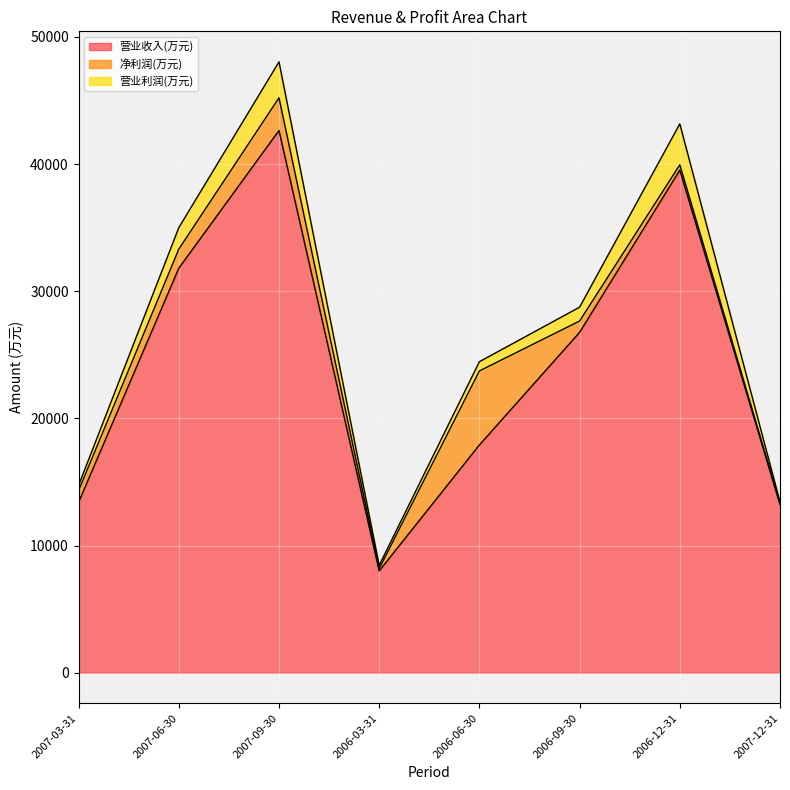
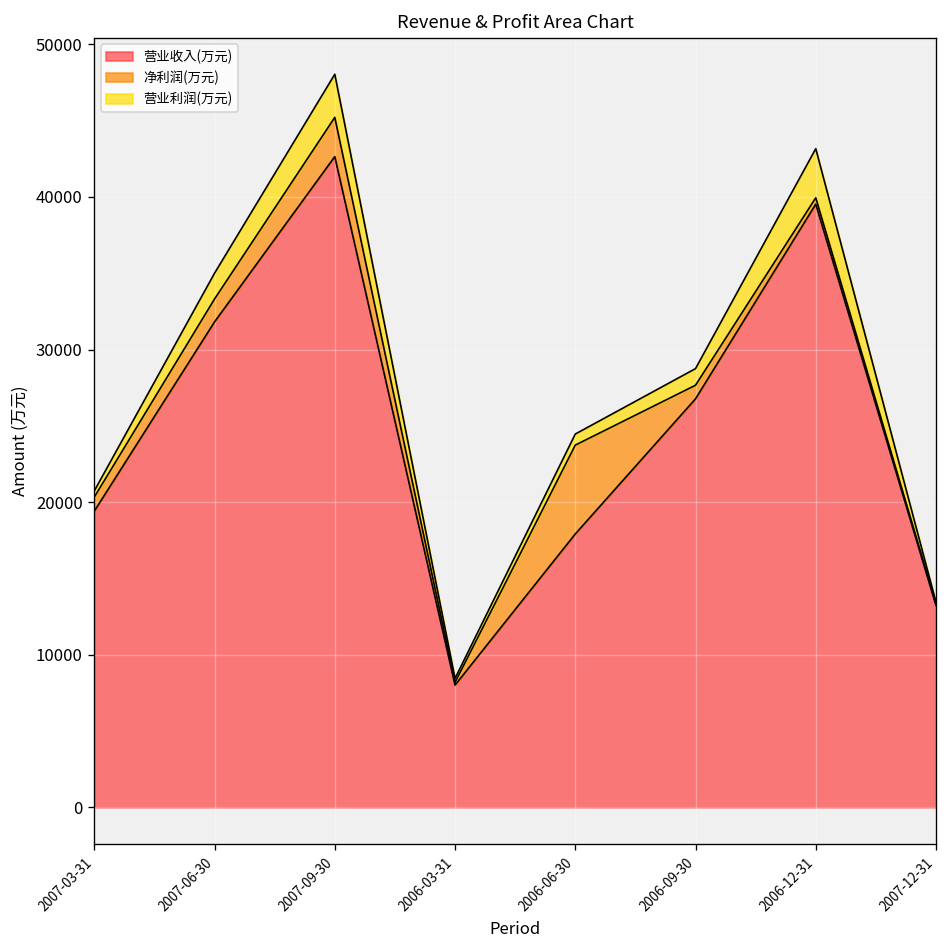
营业收入(万元), 2007-03-31: 13400 -> 19400
